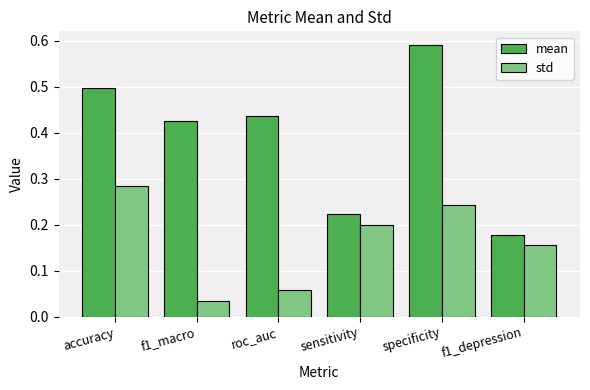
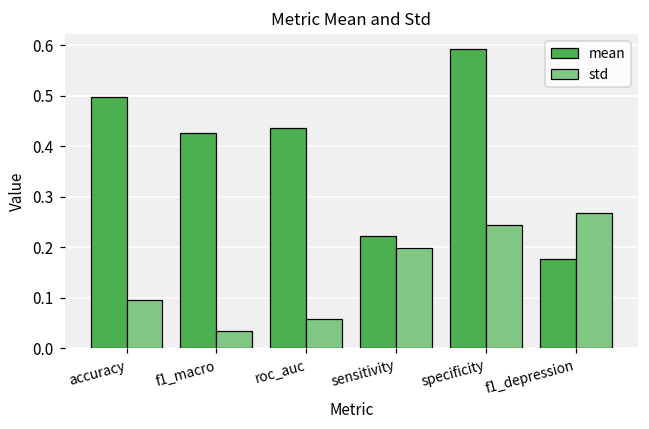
std, accuracy: 0.29 -> 0.10
std, f1_depression: 0.16 -> 0.27
